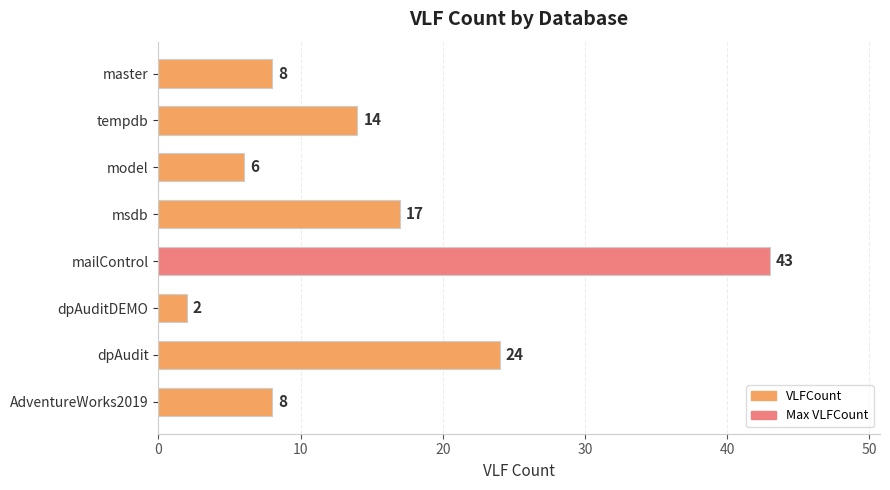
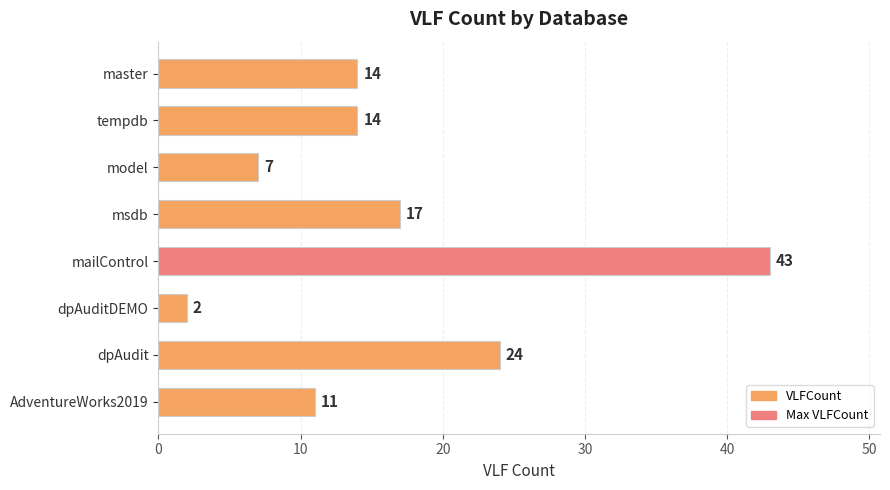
master: 8 -> 14
model: 6 -> 7
AdventureWorks2019: 8 -> 11
